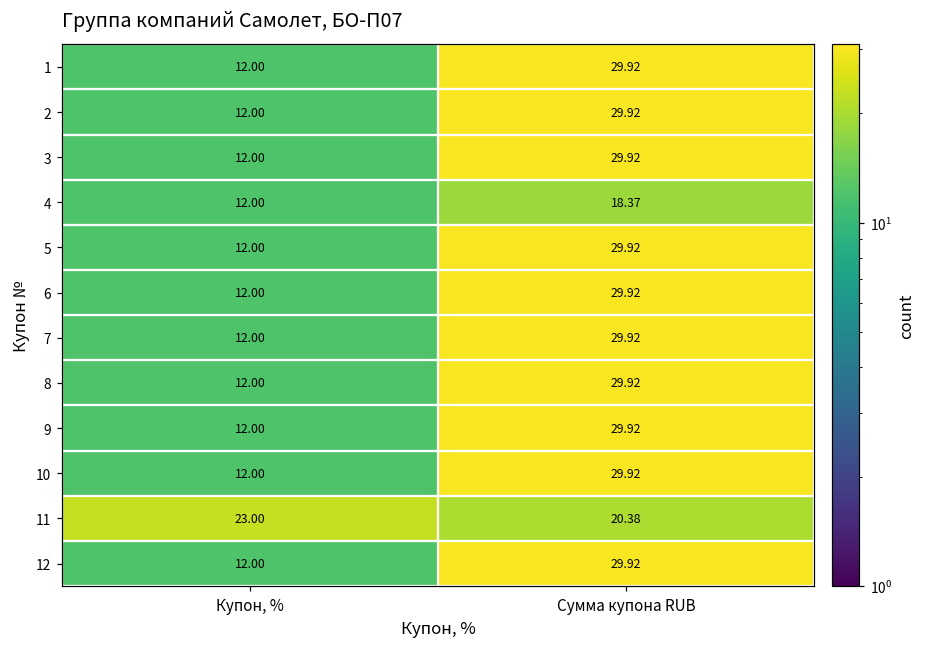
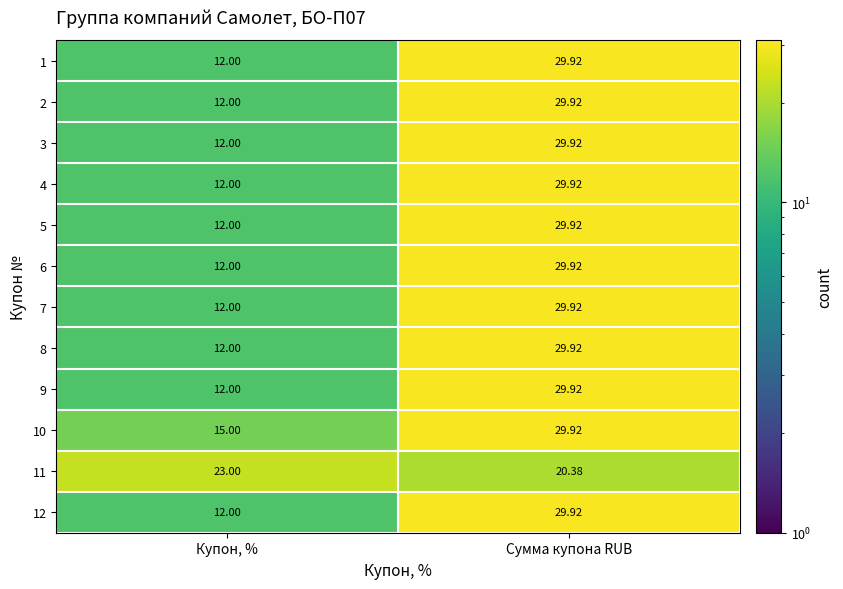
4, Сумма купона RUB: 18.37 -> 29.92
10, Купон, %: 12.00 -> 15.00
